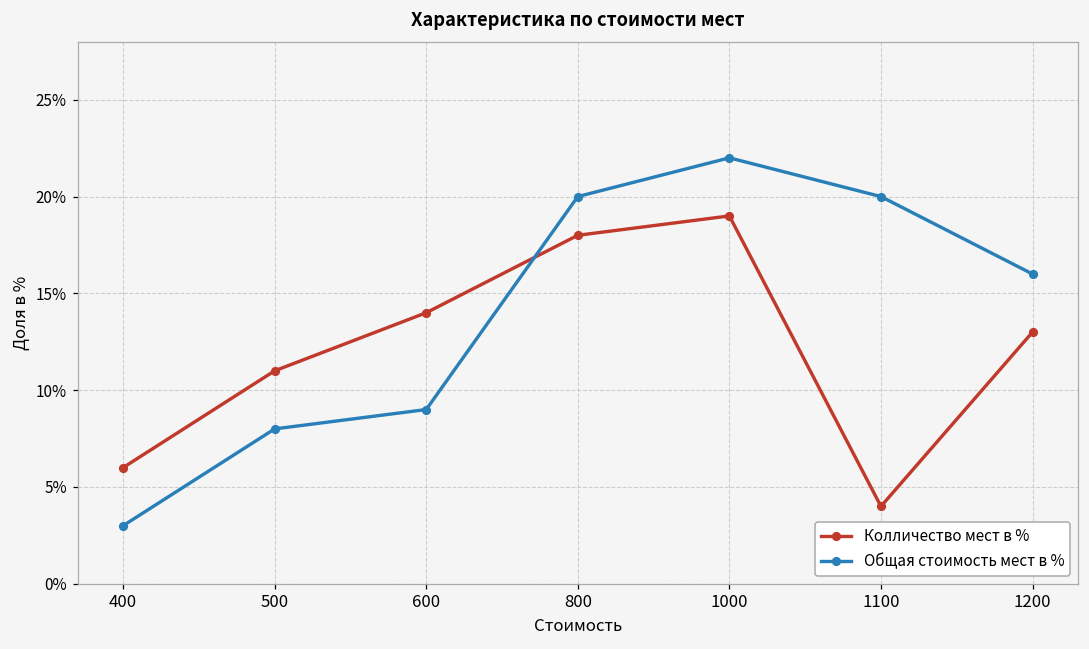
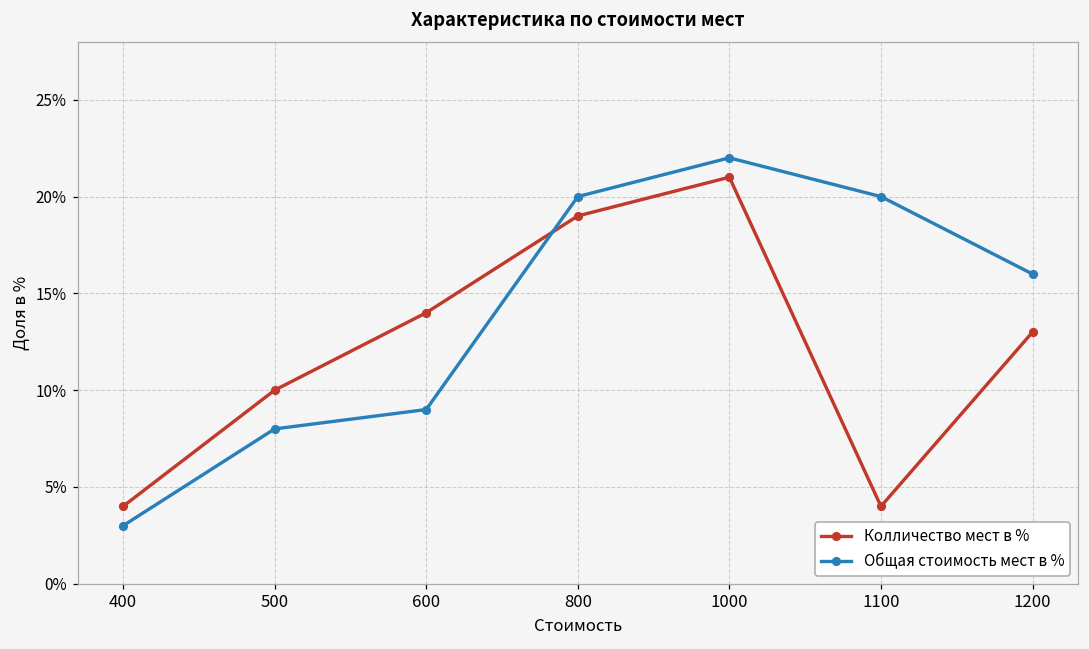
Колличество мест в %, 400: 6% -> 4%
Колличество мест в %, 500: 11% -> 10%
Колличество мест в %, 800: 18% -> 19%
Колличество мест в %, 1000: 19% -> 21%
